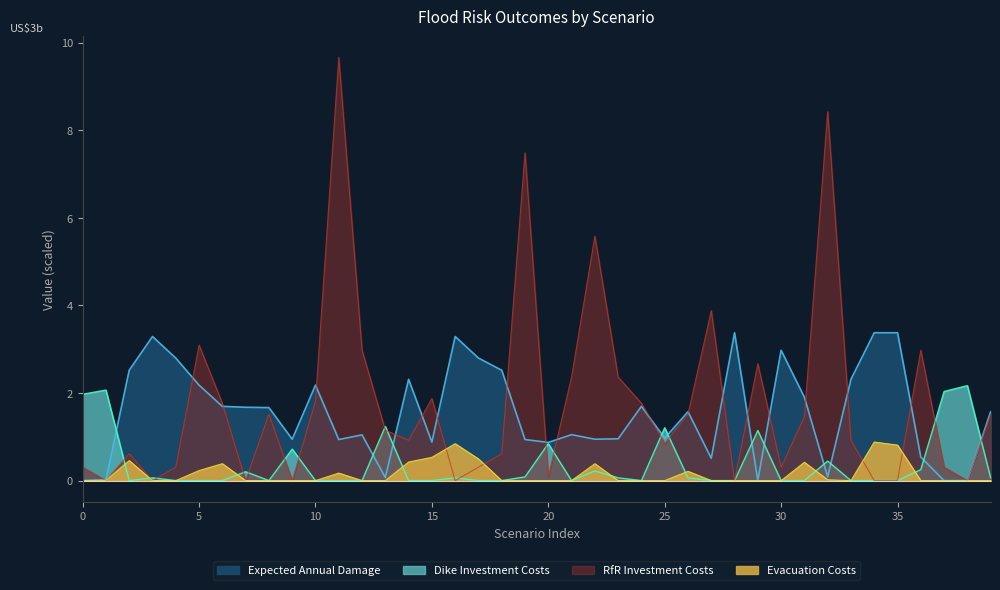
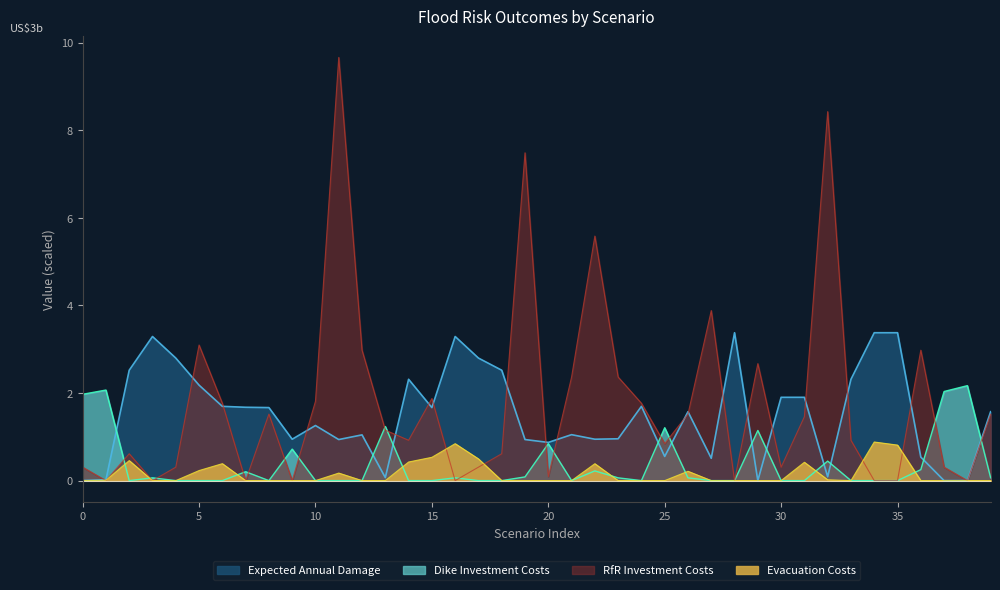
Expected Annual Damage, 10: 2.2 -> 1.3
Expected Annual Damage, 15: 0.9 -> 1.7
Expected Annual Damage, 25: 1.0 -> 0.6
Expected Annual Damage, 30: 3.0 -> 1.9
